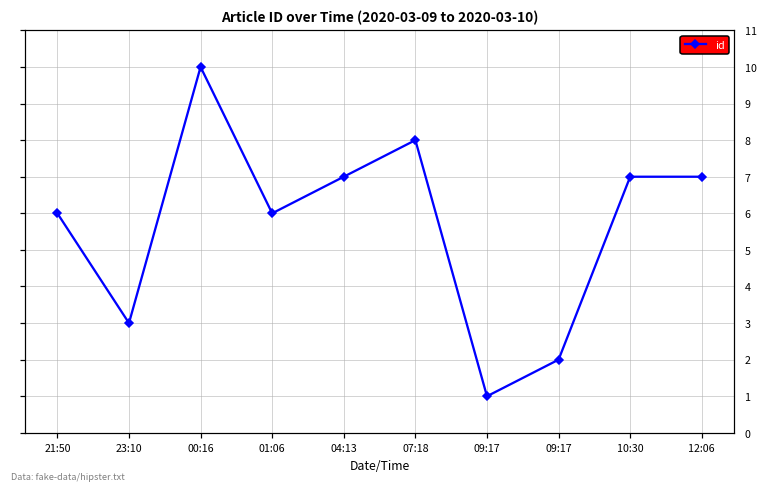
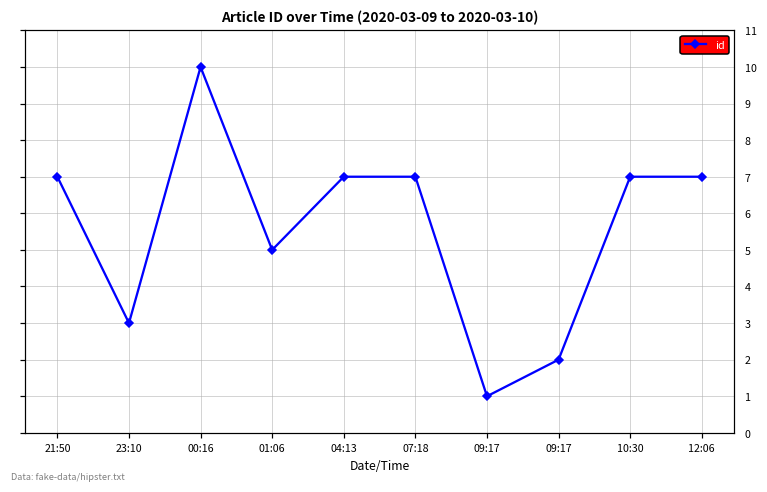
21:50: 6 -> 7
01:06: 6 -> 5
07:18: 8 -> 7
